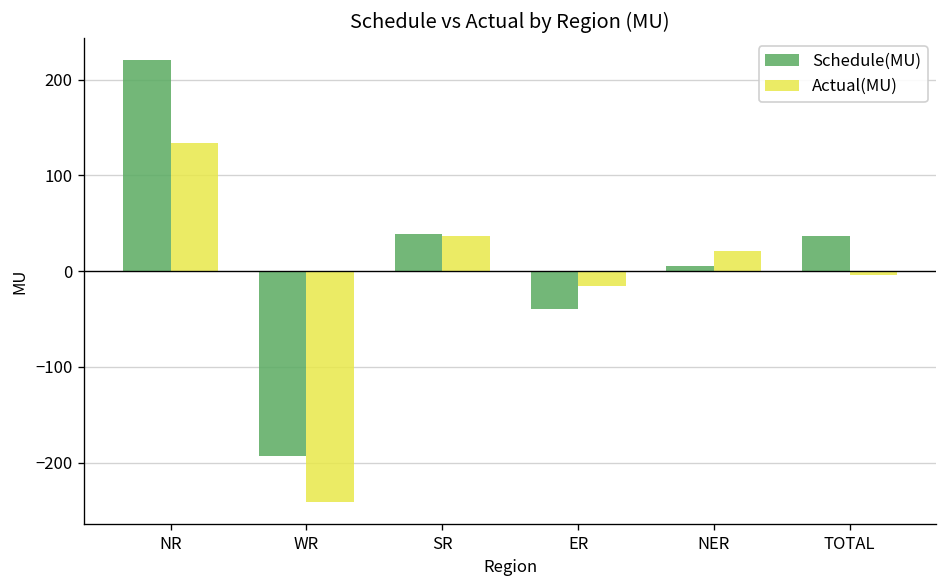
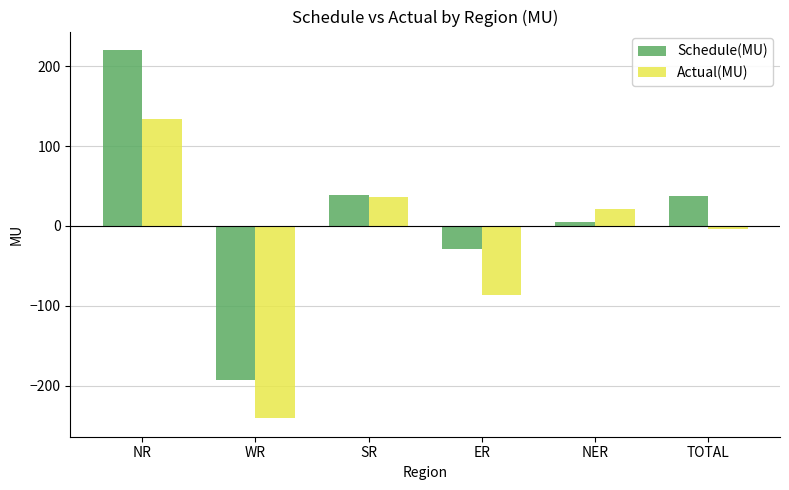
Schedule(MU), ER: -40 -> -30
Actual(MU), ER: -20 -> -90
